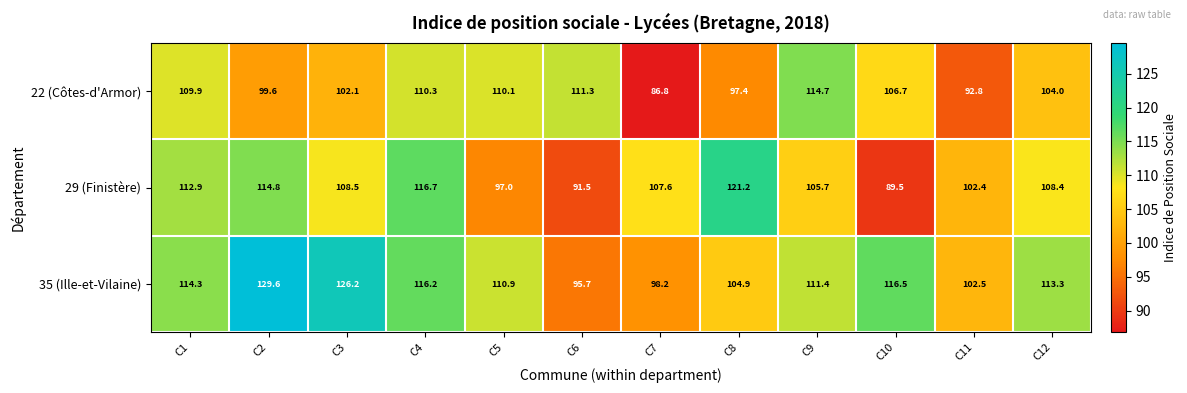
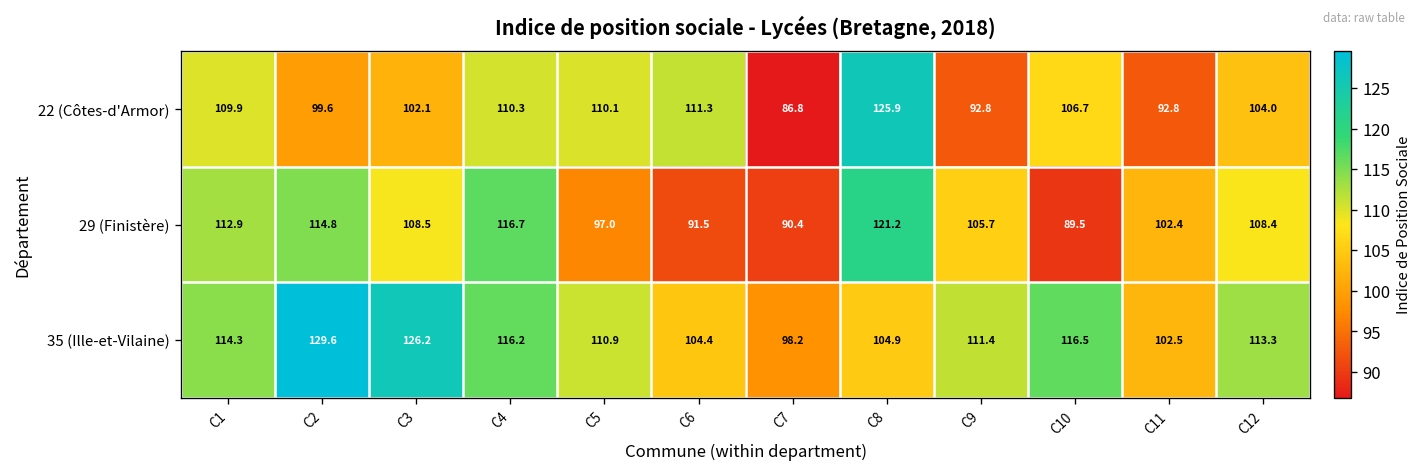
22 (Côtes-d'Armor), C8: 97.4 -> 125.9
22 (Côtes-d'Armor), C9: 114.7 -> 92.8
29 (Finistère), C7: 107.6 -> 90.4
35 (Ille-et-Vilaine), C6: 95.7 -> 104.4
